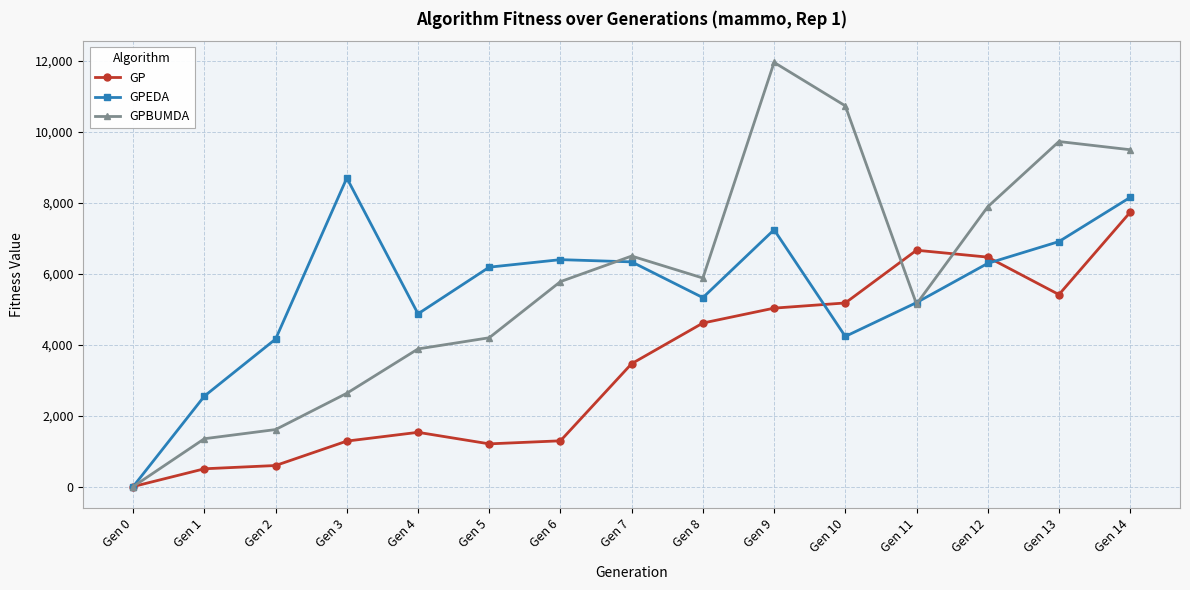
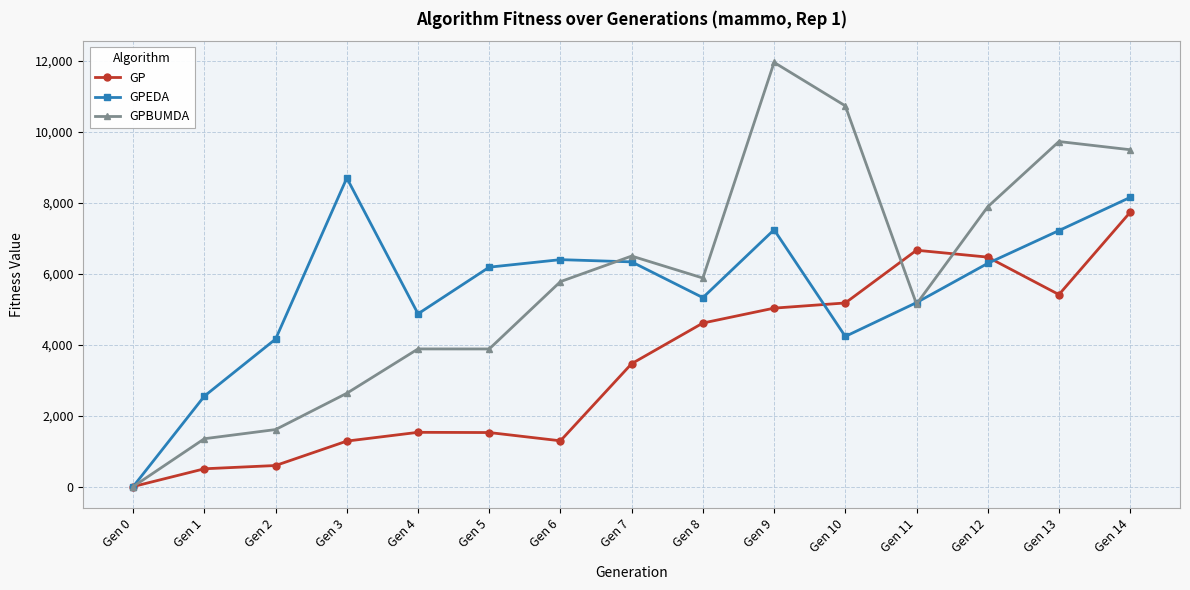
GP, Gen 5: 1,200 -> 1,500
GPBUMDA, Gen 5: 4,200 -> 3,900
GPEDA, Gen 13: 6,900 -> 7,200
